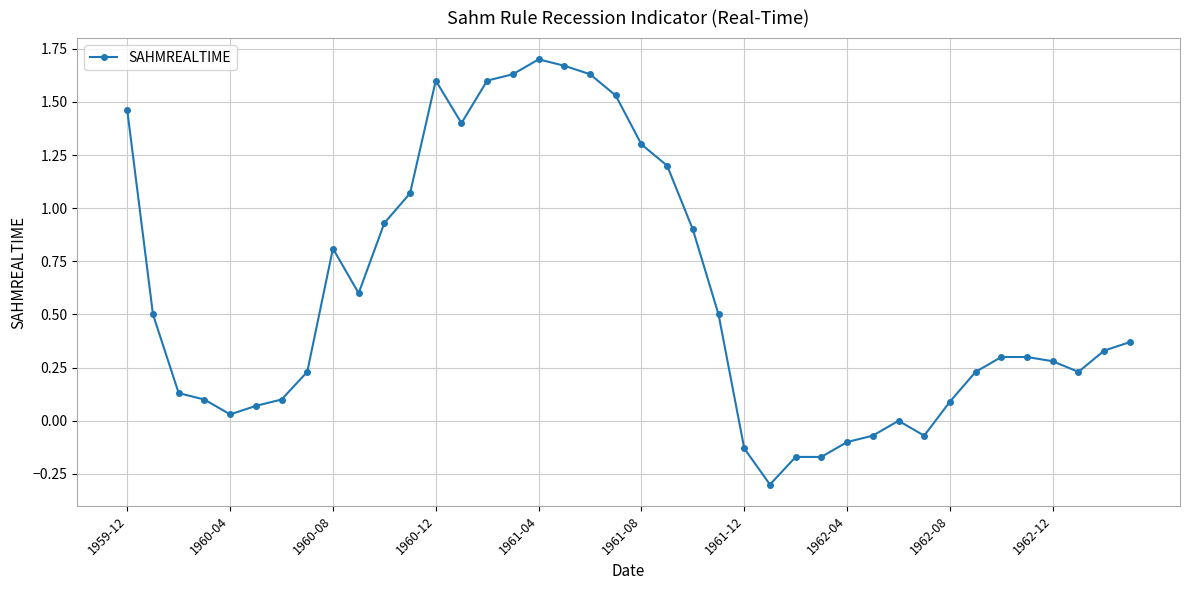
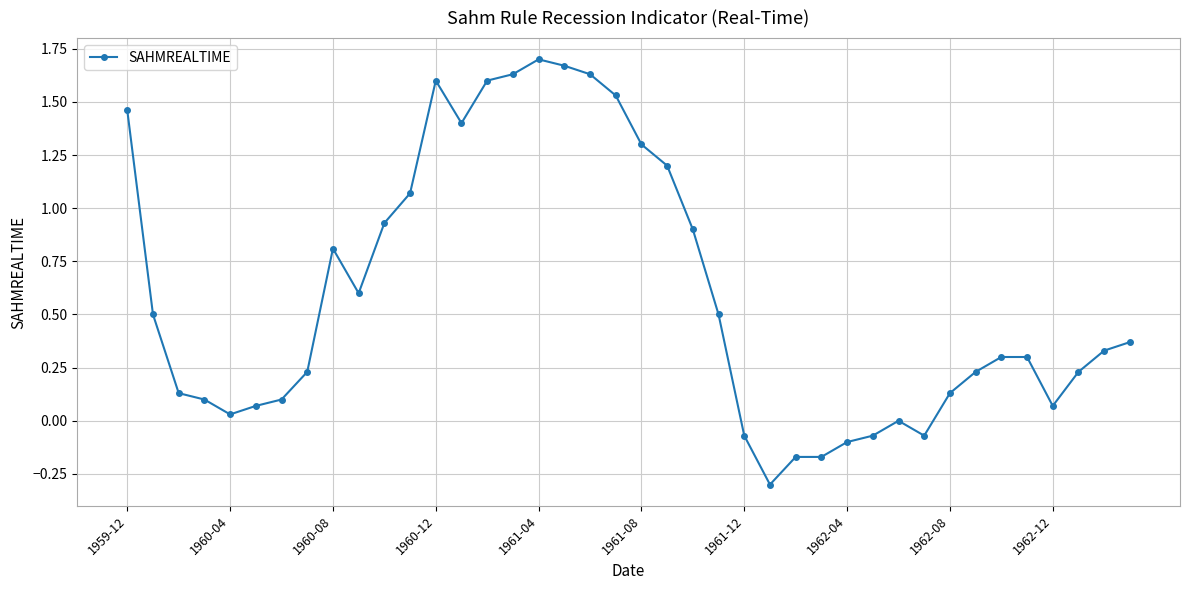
1961-12: -0.13 -> -0.07
1962-08: 0.09 -> 0.13
1962-12: 0.28 -> 0.07
